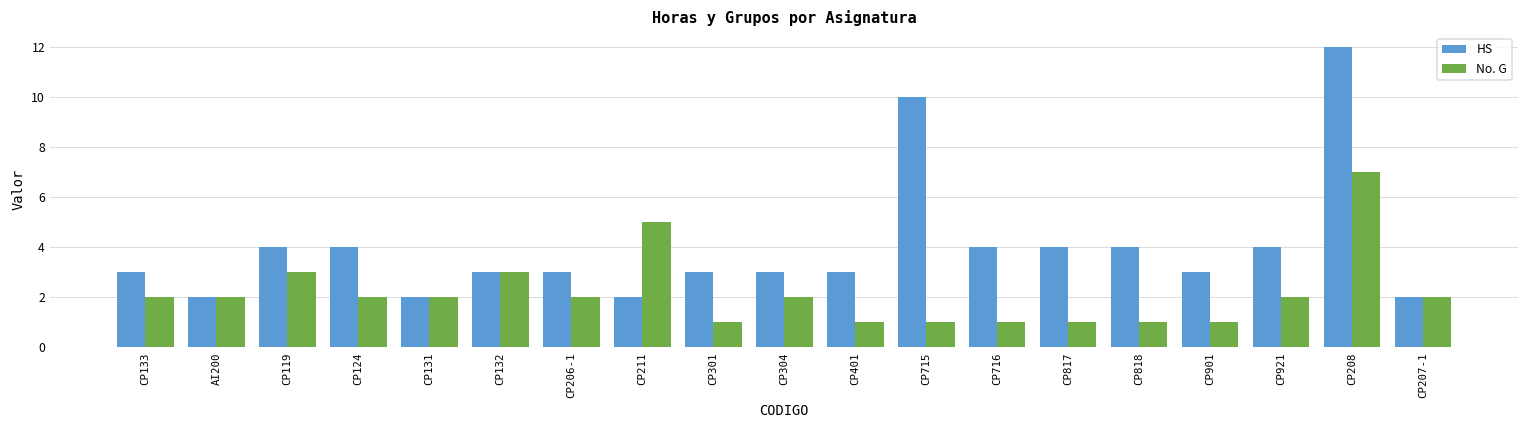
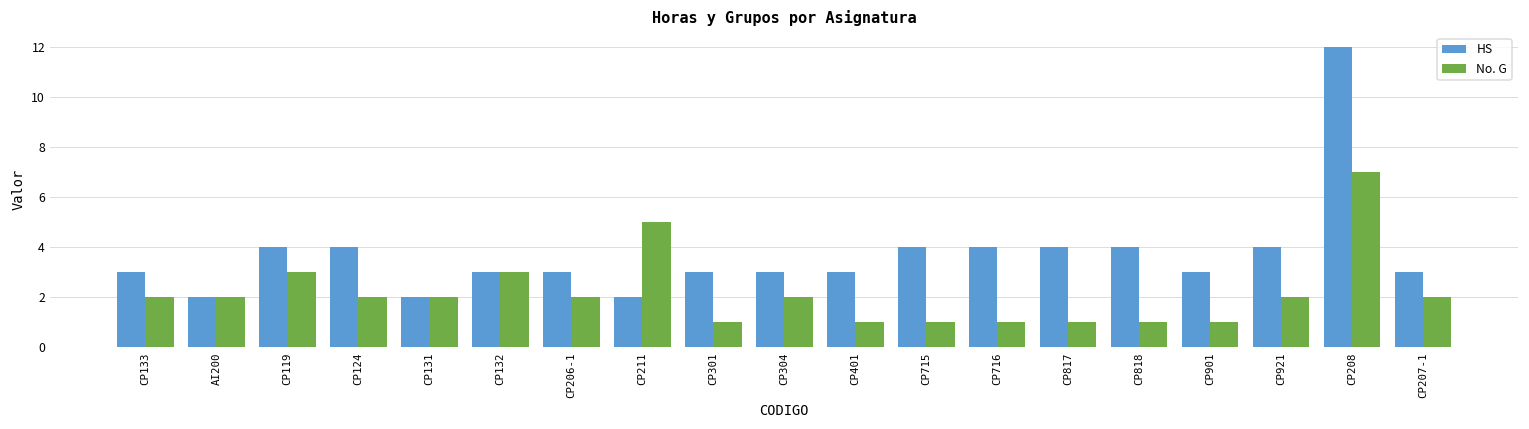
HS, CP715: 10 -> 4
HS, CP207-1: 2 -> 3
